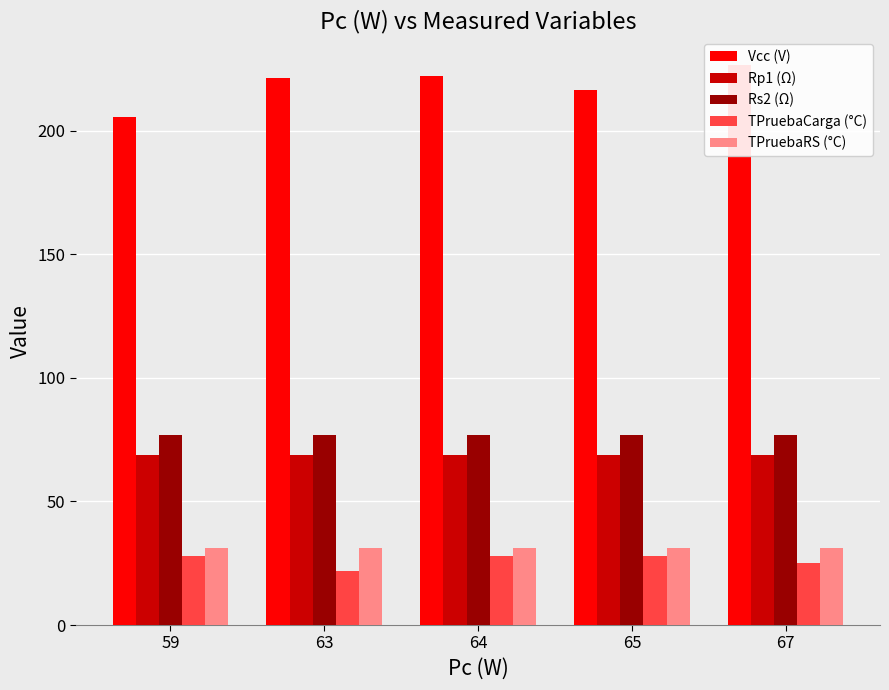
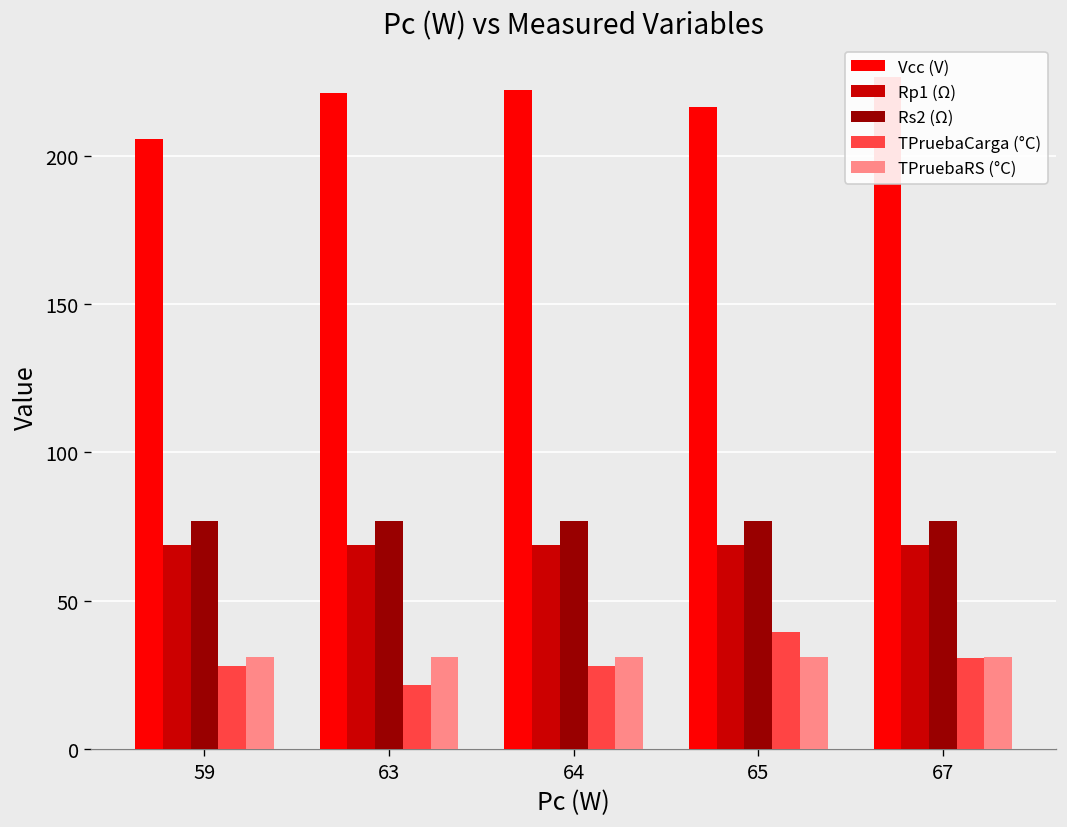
TPruebaCarga (°C), 65: 28 -> 40
TPruebaCarga (°C), 67: 25 -> 31
